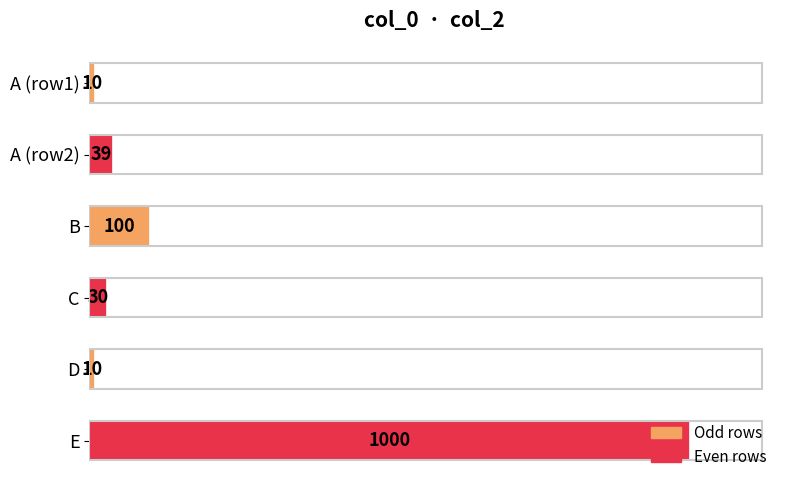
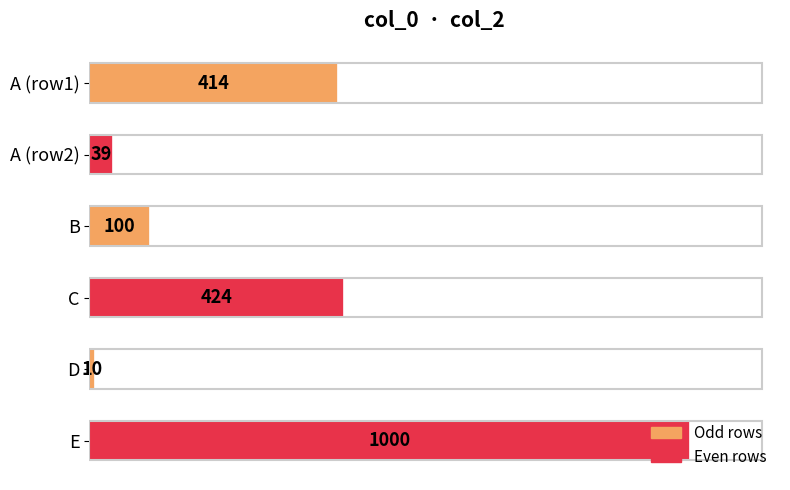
A (row1): 10 -> 414
C: 30 -> 424
